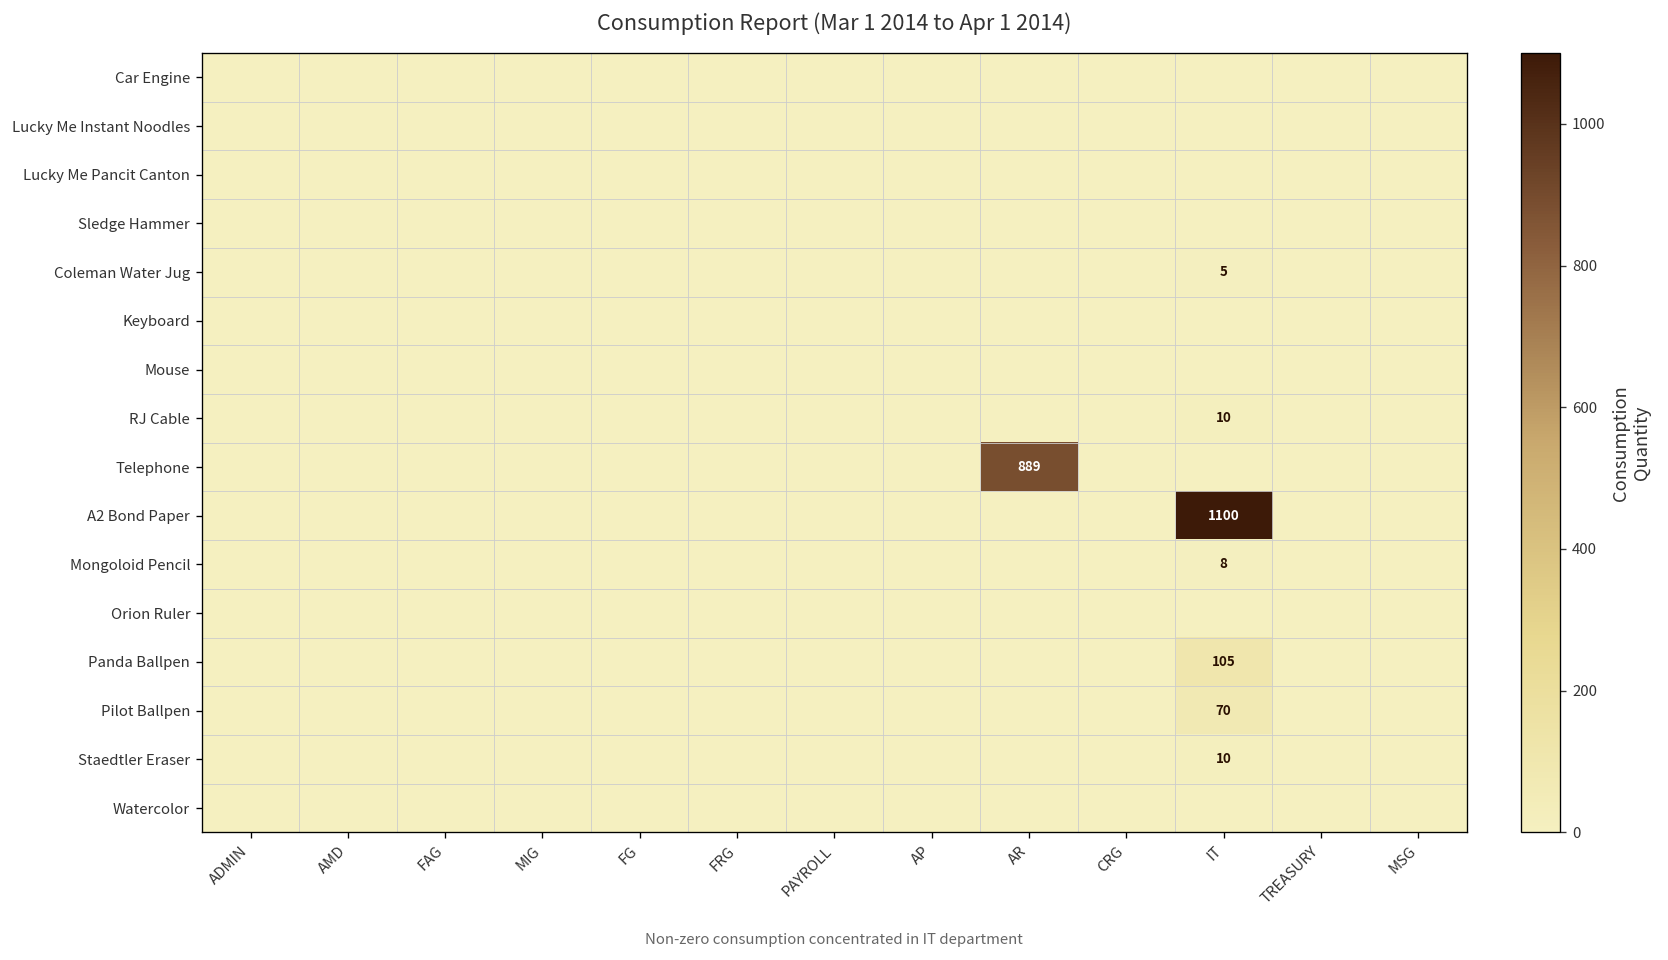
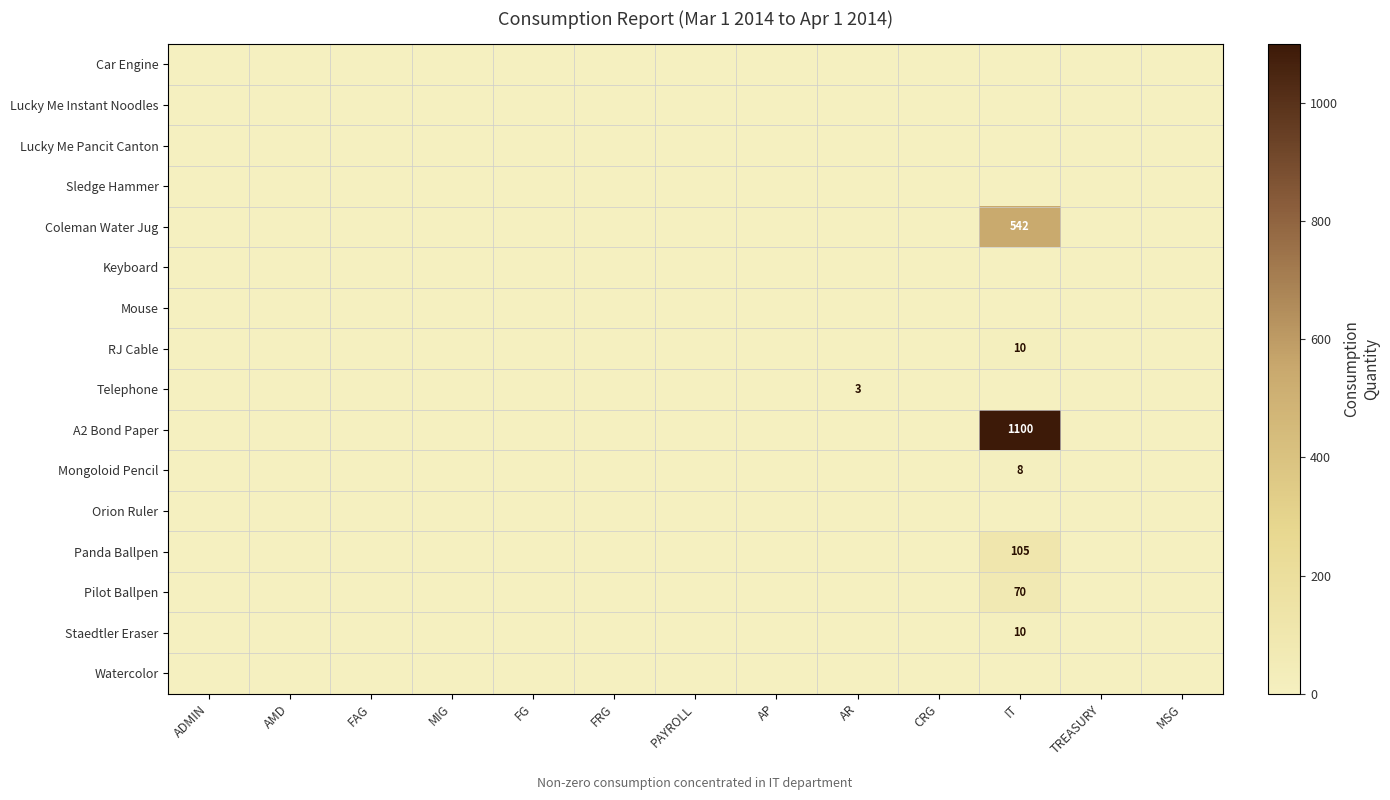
Coleman Water Jug, IT: 5 -> 542
Telephone, AR: 889 -> 3
